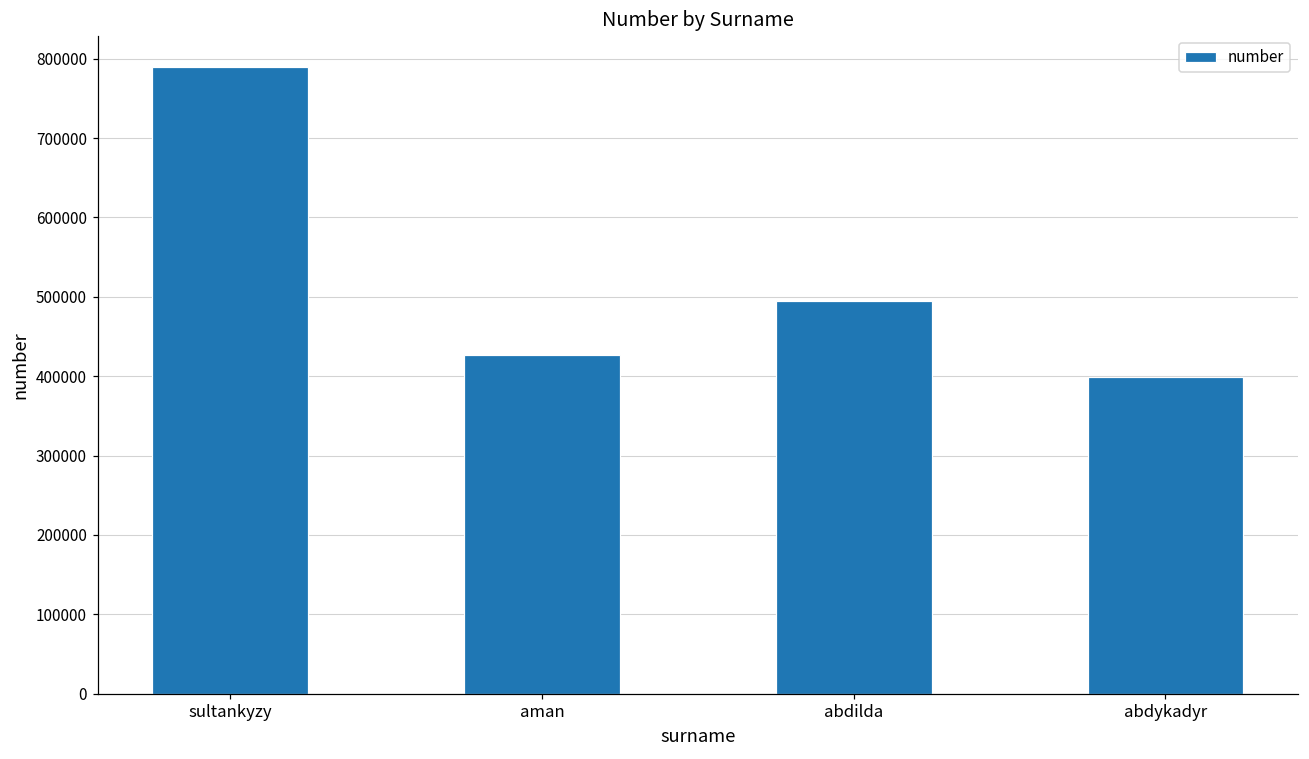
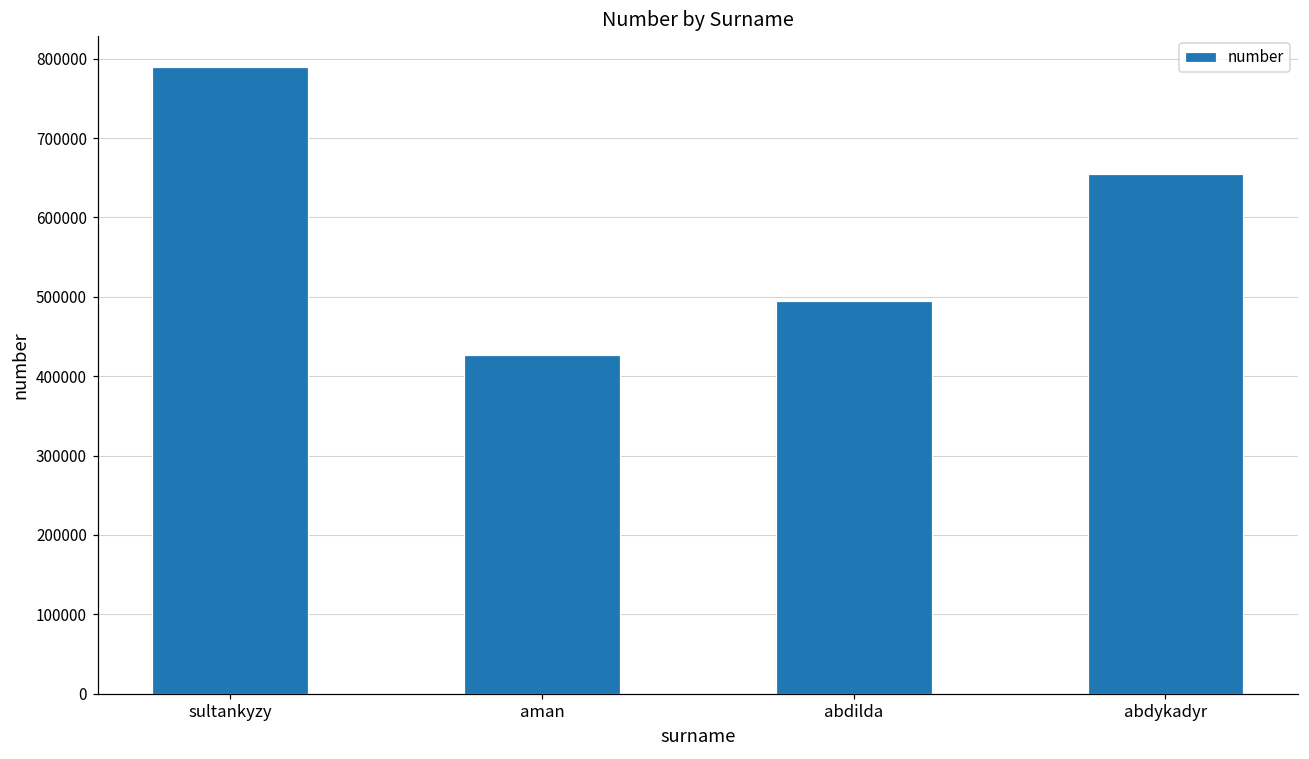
abdykadyr: 400000 -> 650000
